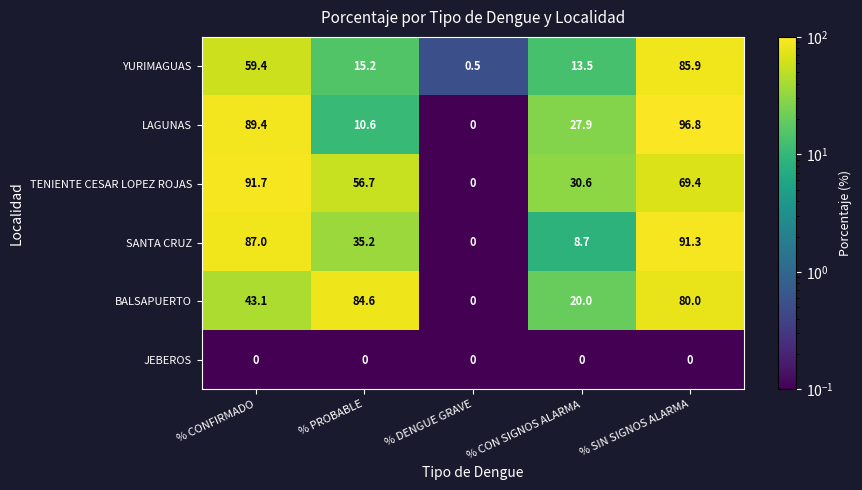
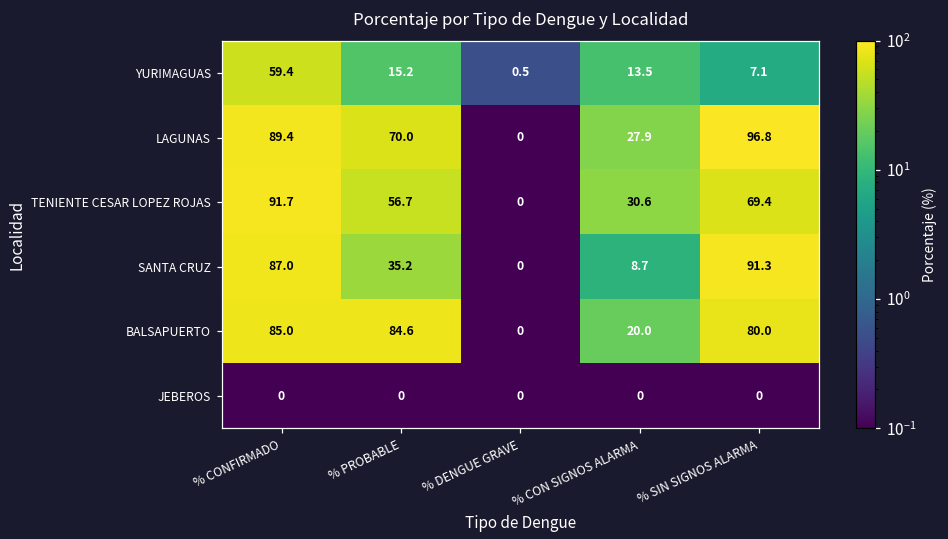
YURIMAGUAS, % SIN SIGNOS ALARMA: 85.9 -> 7.1
LAGUNAS, % PROBABLE: 10.6 -> 70.0
BALSAPUERTO, % CONFIRMADO: 43.1 -> 85.0
